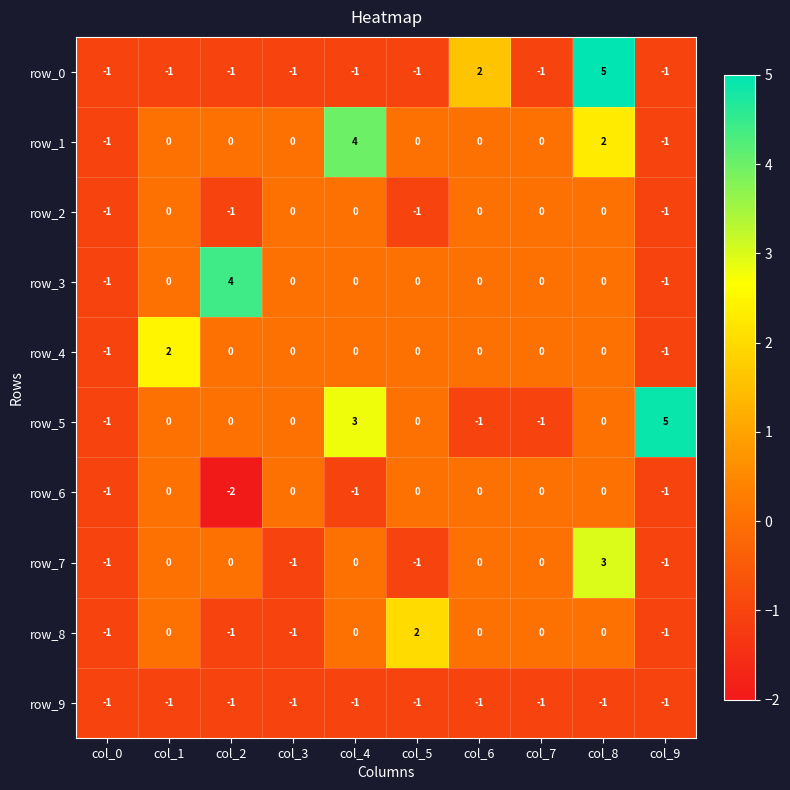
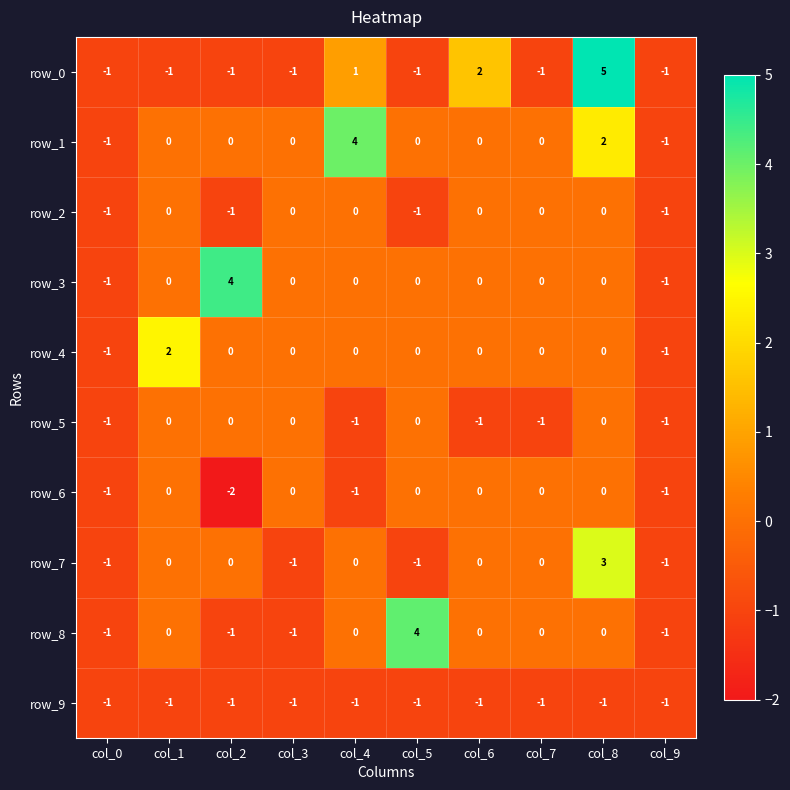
row_0, col_4: -1 -> 1
row_5, col_4: 3 -> -1
row_5, col_9: 5 -> -1
row_8, col_5: 2 -> 4
